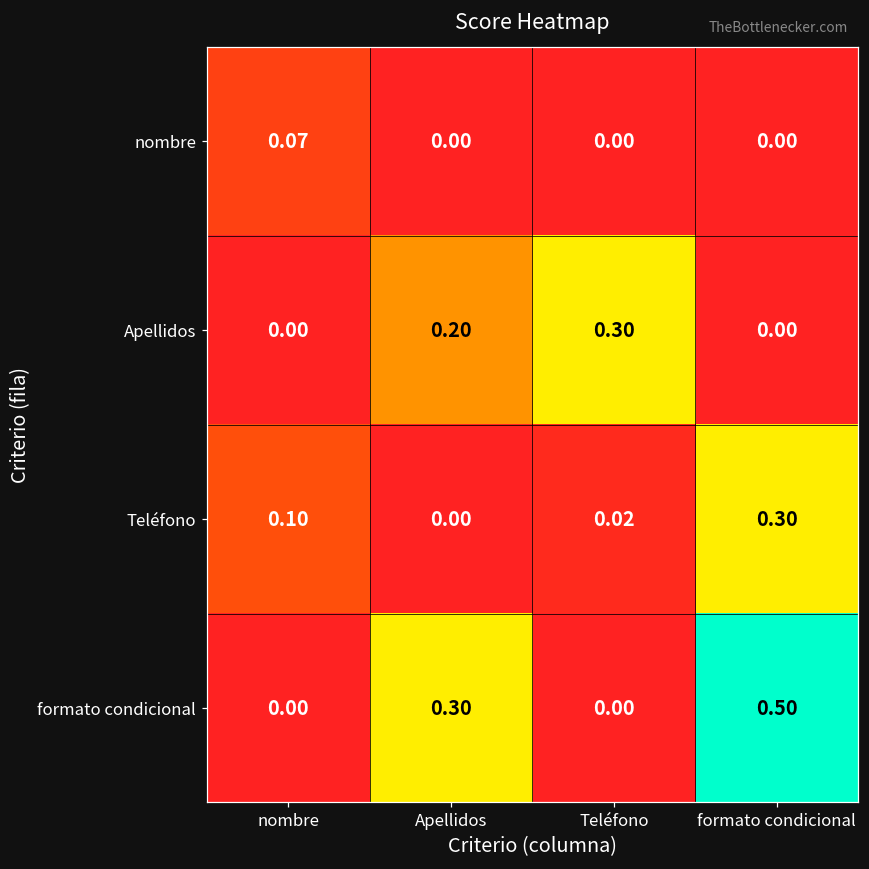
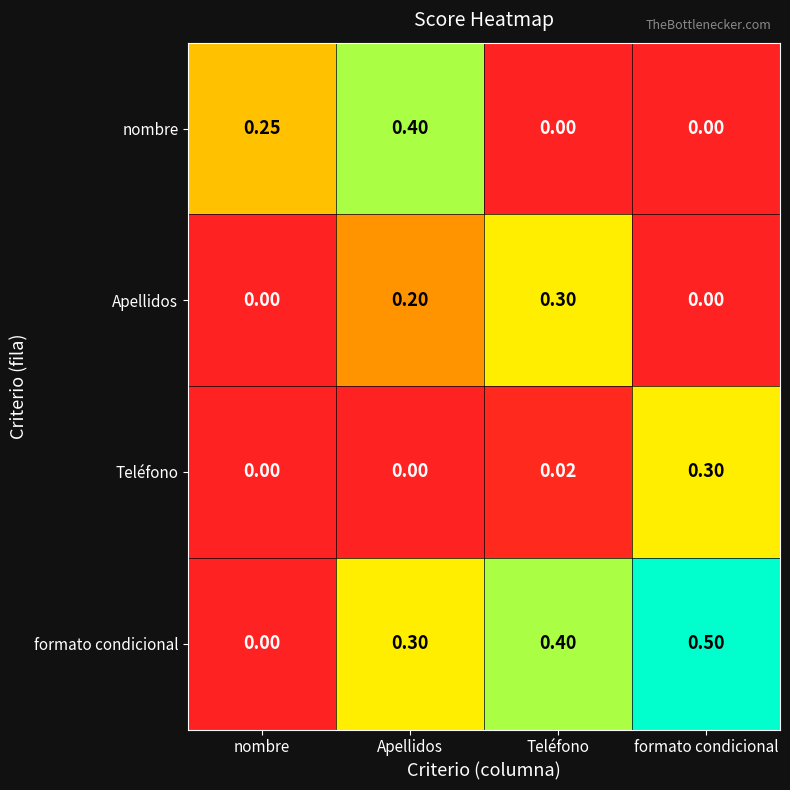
nombre, nombre: 0.07 -> 0.25
nombre, Apellidos: 0.00 -> 0.40
Teléfono, nombre: 0.10 -> 0.00
formato condicional, Teléfono: 0.00 -> 0.40
